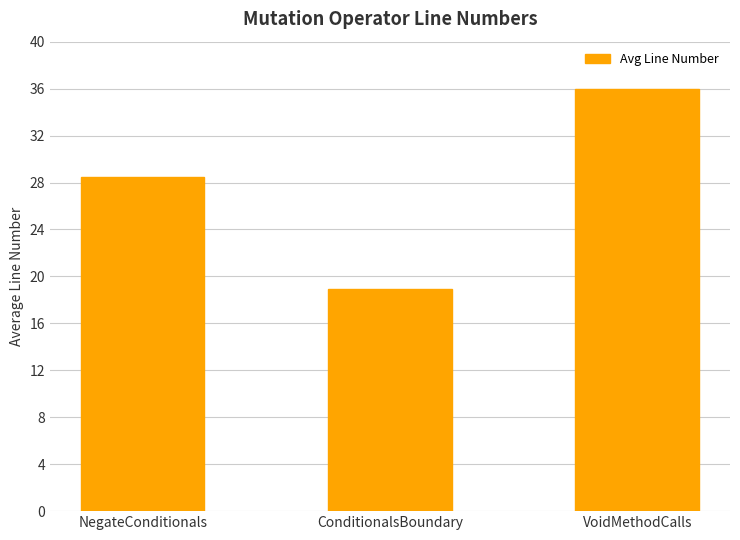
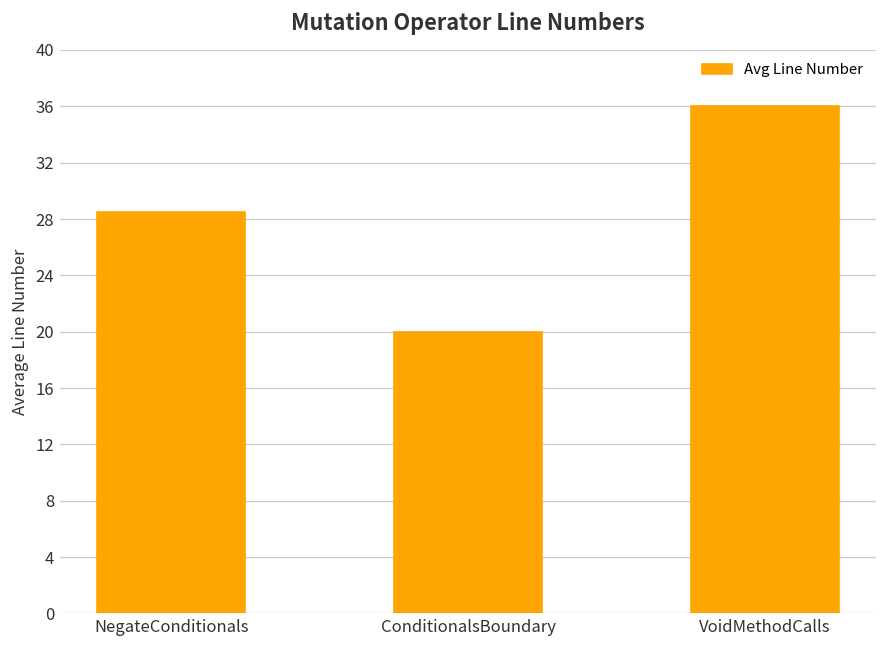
ConditionalsBoundary: 18.9 -> 20.0
